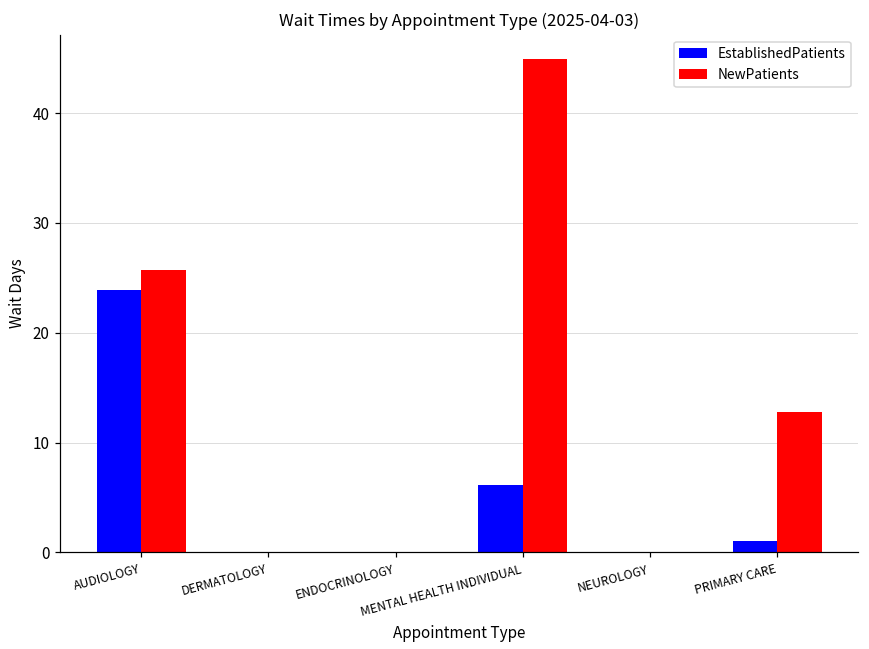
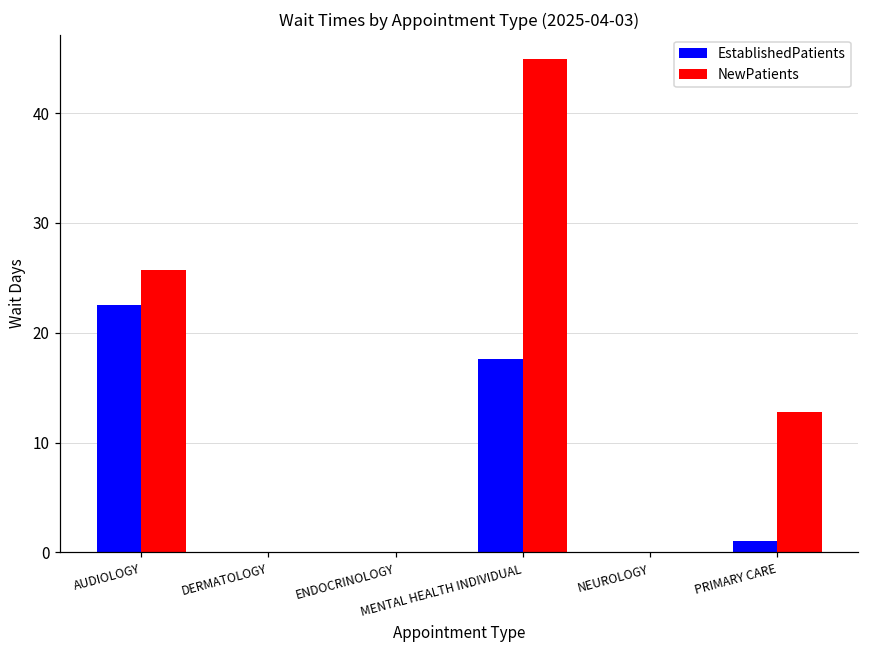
EstablishedPatients, AUDIOLOGY: 24 -> 23
EstablishedPatients, MENTAL HEALTH INDIVIDUAL: 6 -> 18
